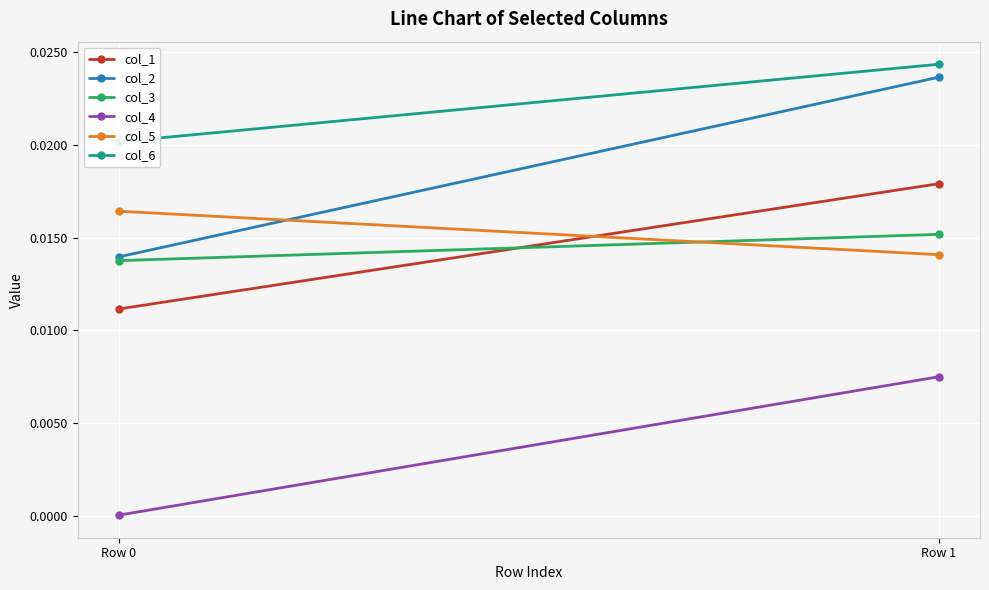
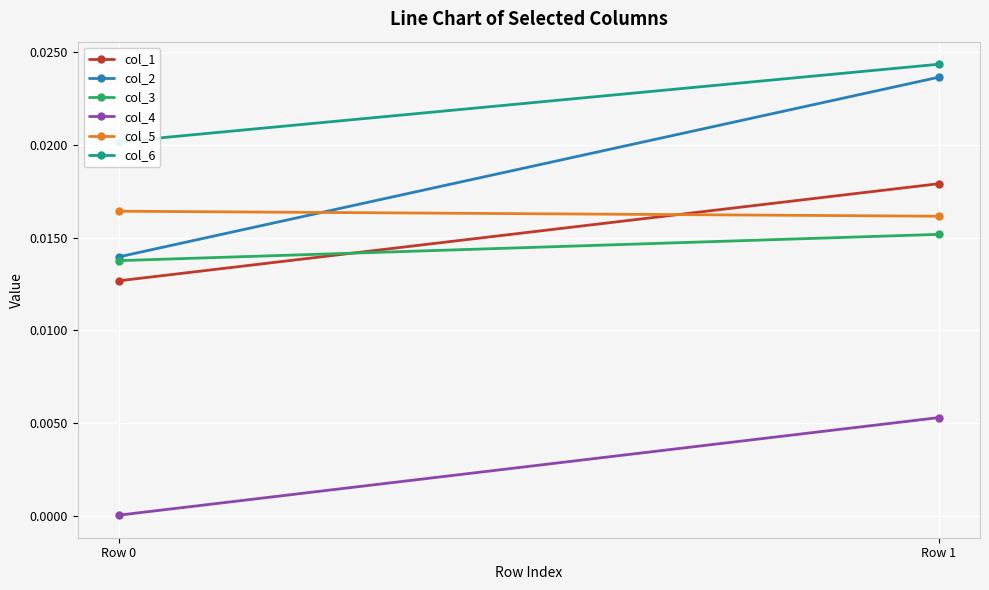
col_1, Row 0: 0.0111 -> 0.0127
col_4, Row 1: 0.0075 -> 0.0053
col_5, Row 1: 0.0141 -> 0.0162
